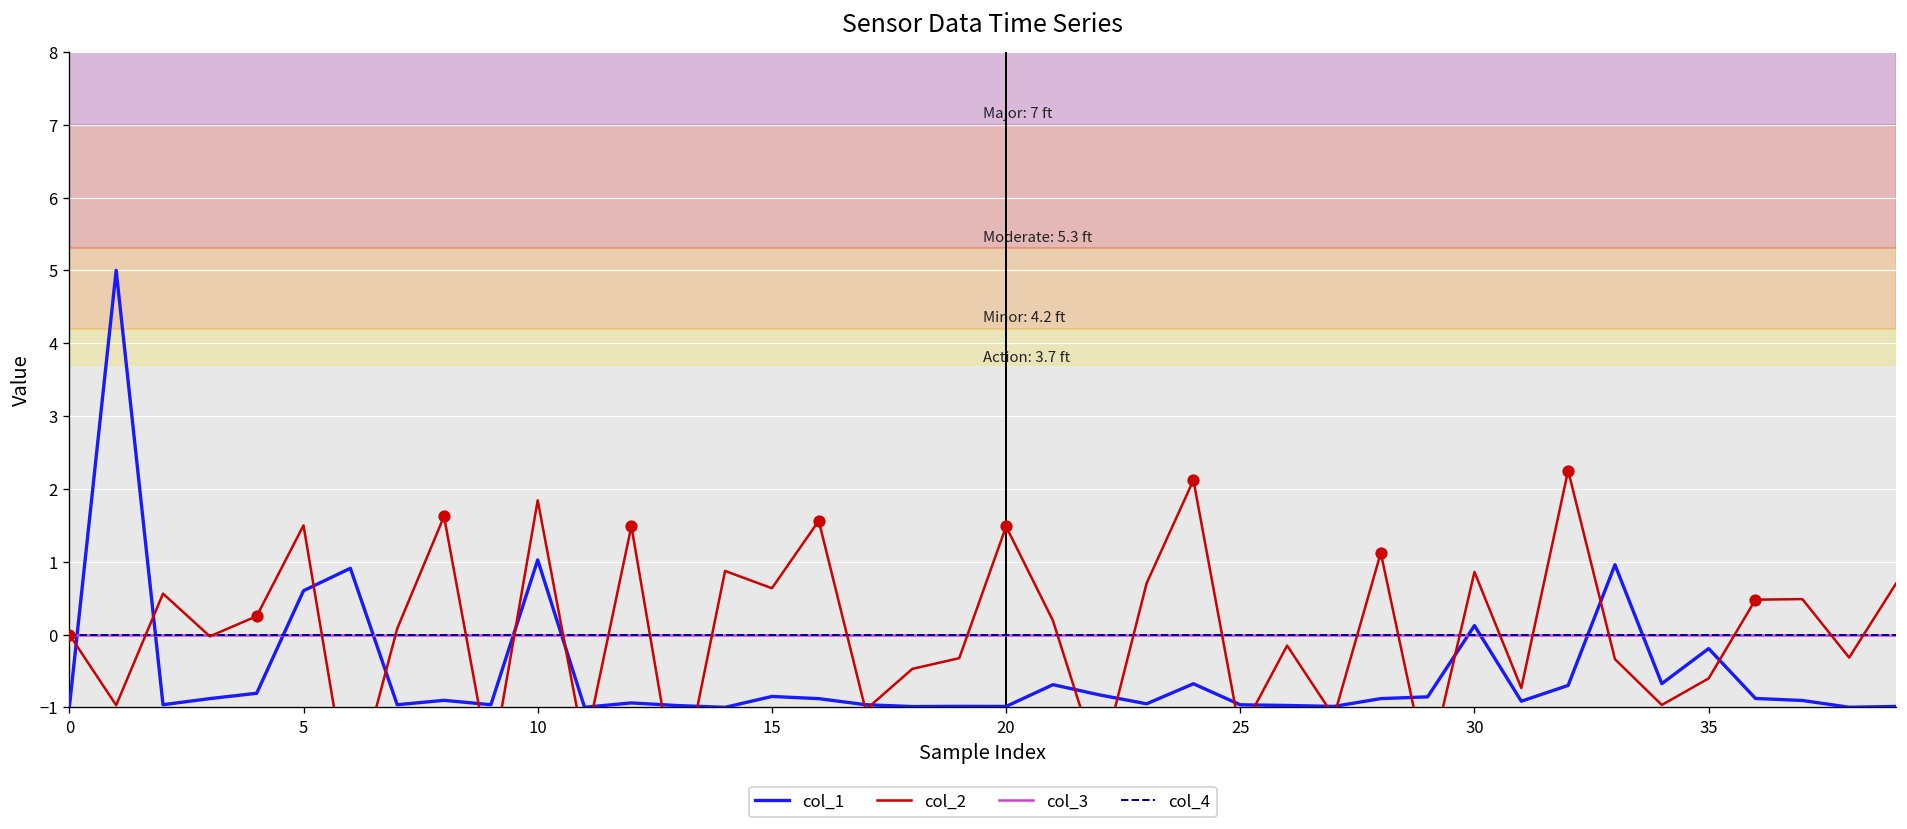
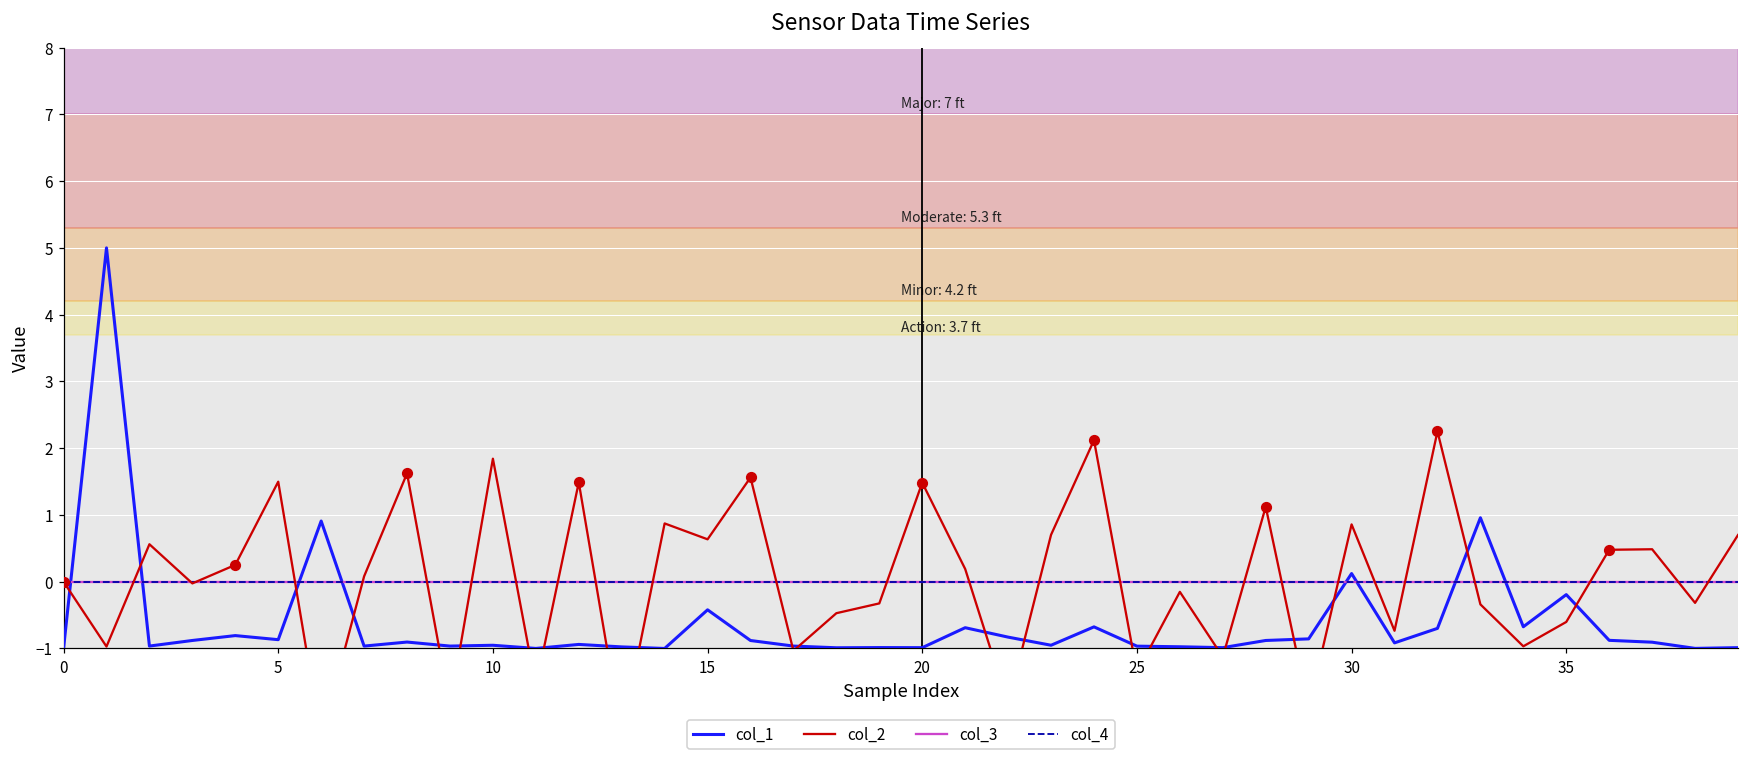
col_1, 5: 0.6 -> -0.9
col_1, 10: 1.0 -> -1.0
col_1, 15: -0.9 -> -0.4
